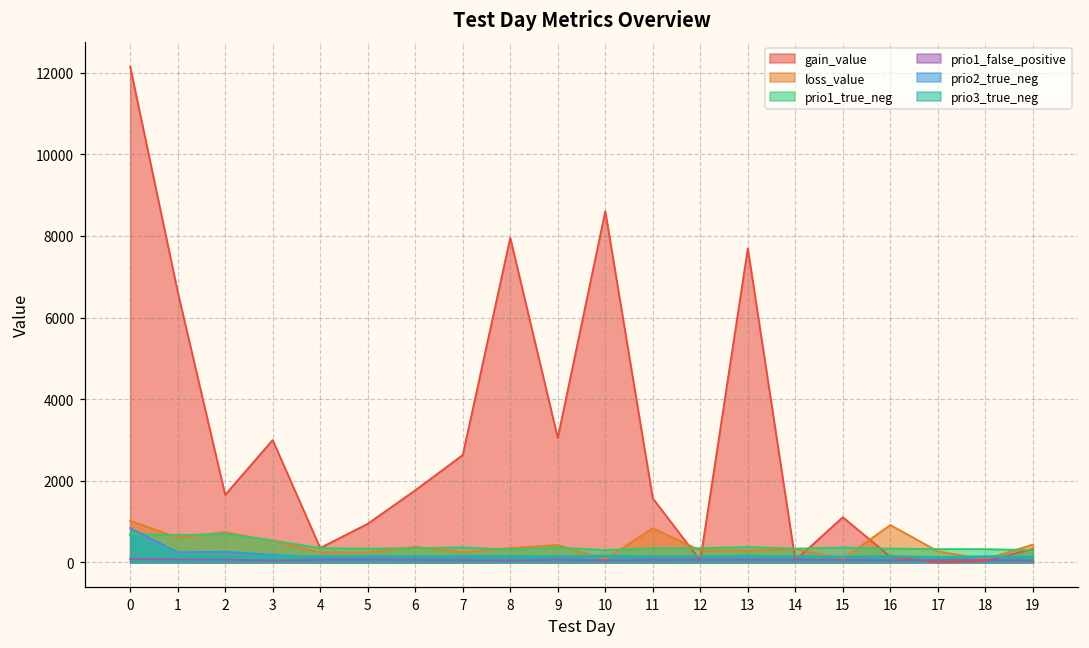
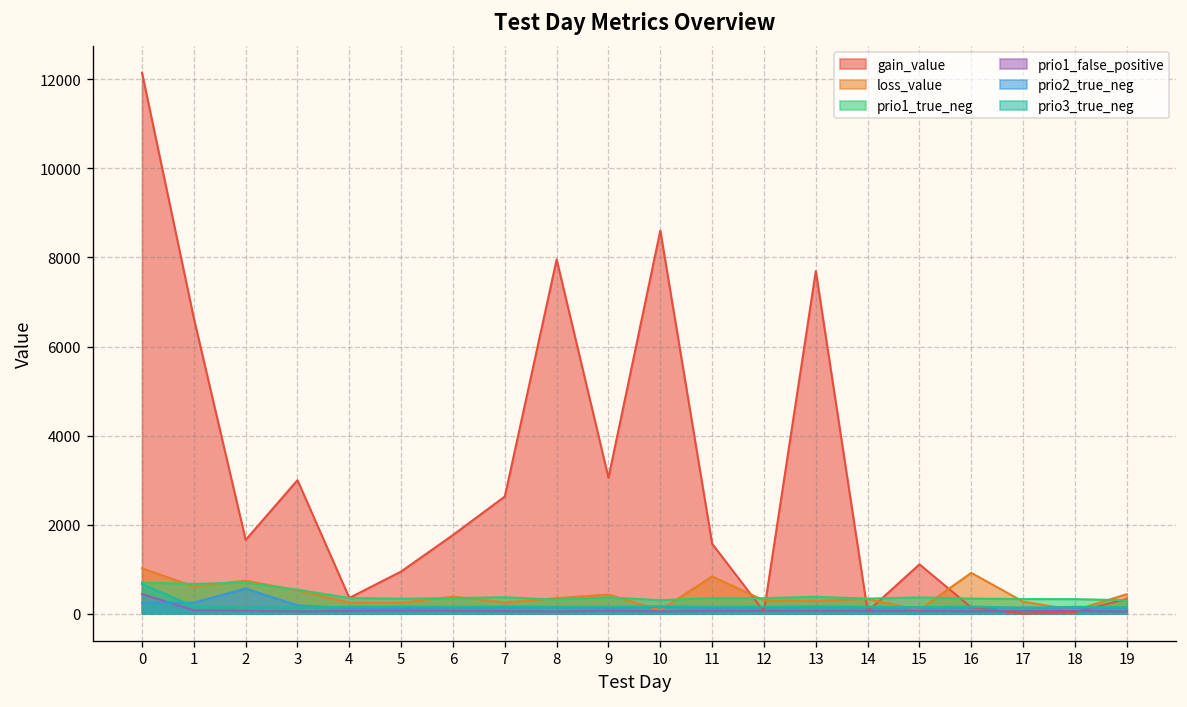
prio1_false_positive, 0: 100 -> 400
prio2_true_neg, 0: 800 -> 200
prio2_true_neg, 2: 300 -> 600
